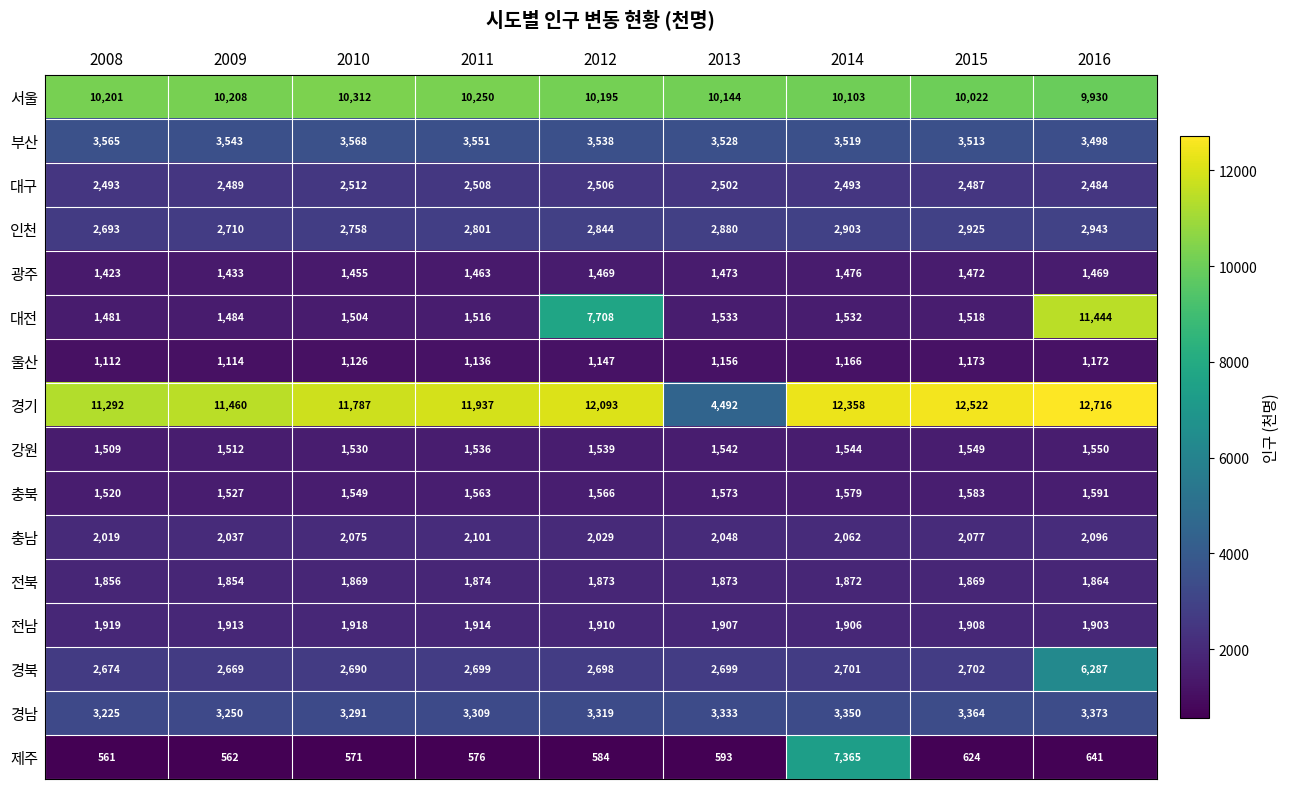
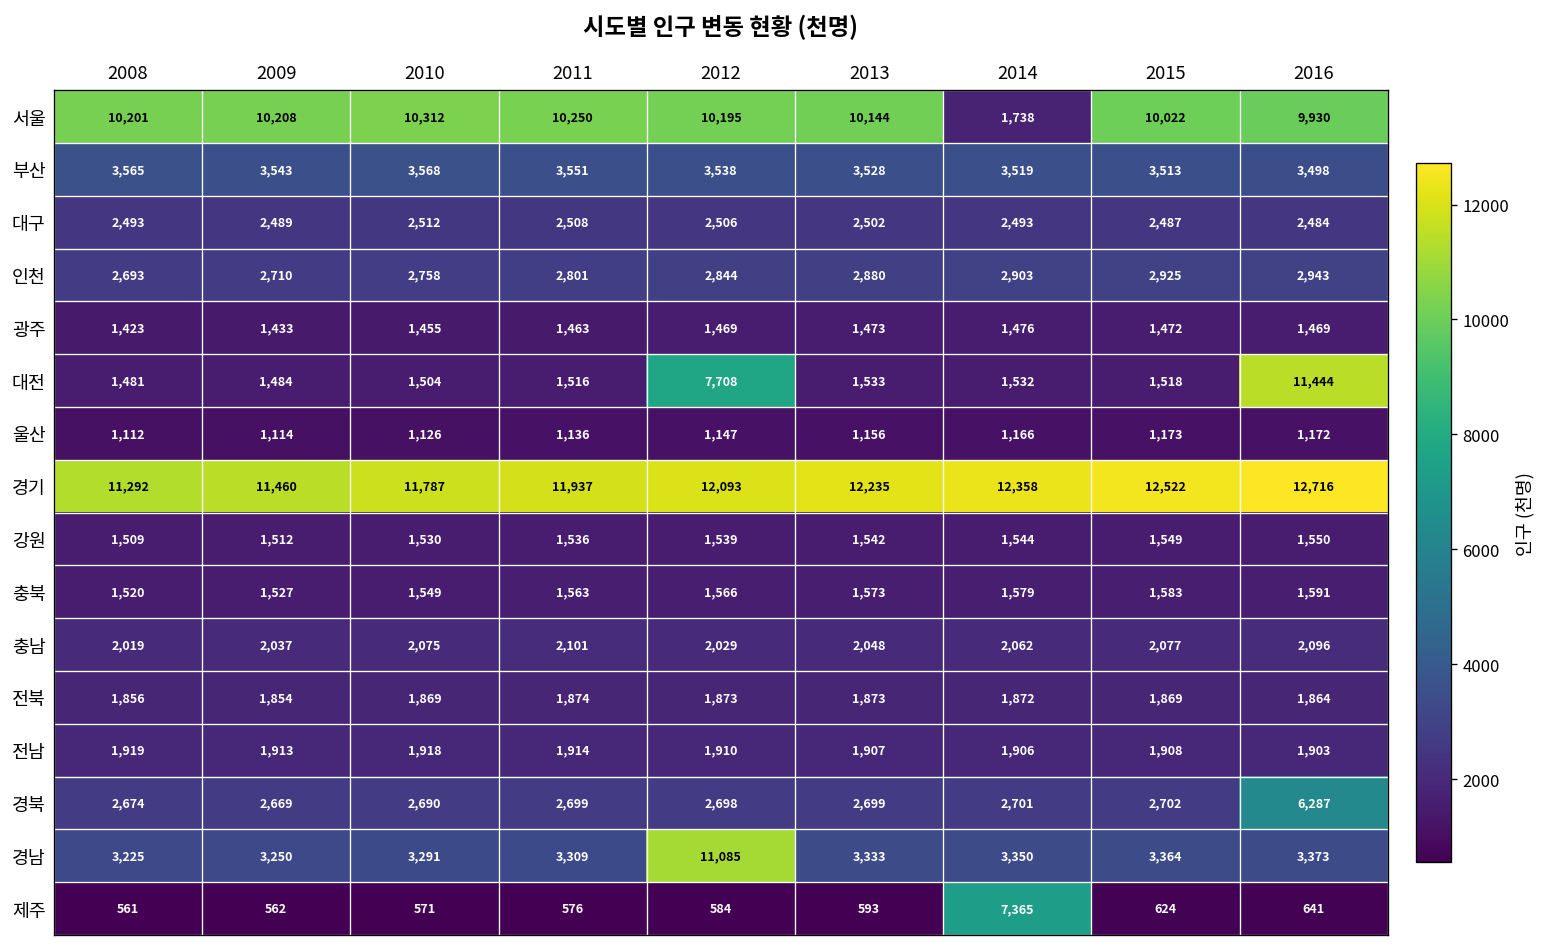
서울, 2014: 10,103 -> 1,738
경기, 2013: 4,492 -> 12,235
경남, 2012: 3,319 -> 11,085
